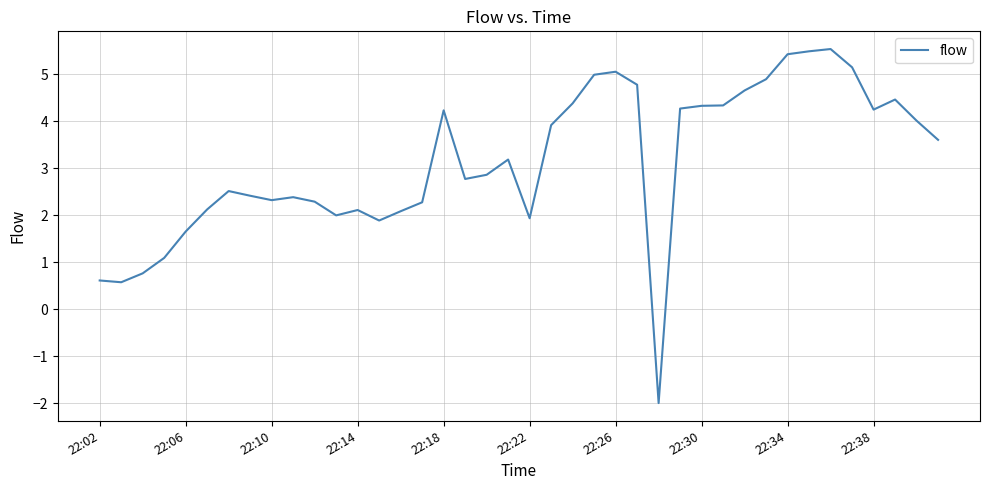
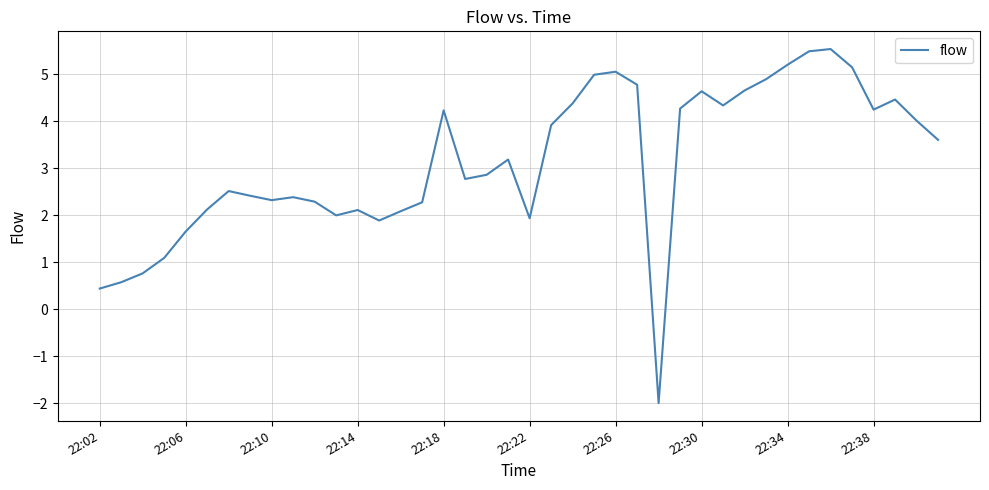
22:02: 0.6 -> 0.4
22:30: 4.3 -> 4.6
22:34: 5.4 -> 5.2
